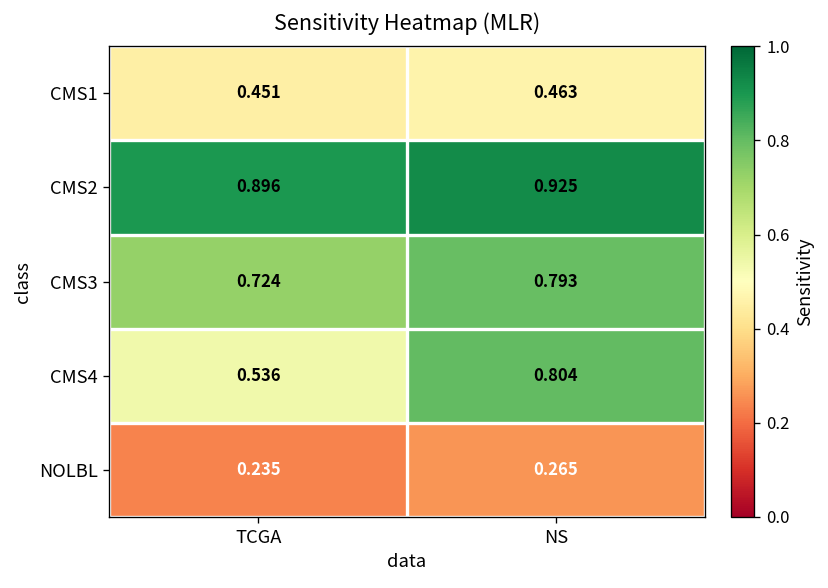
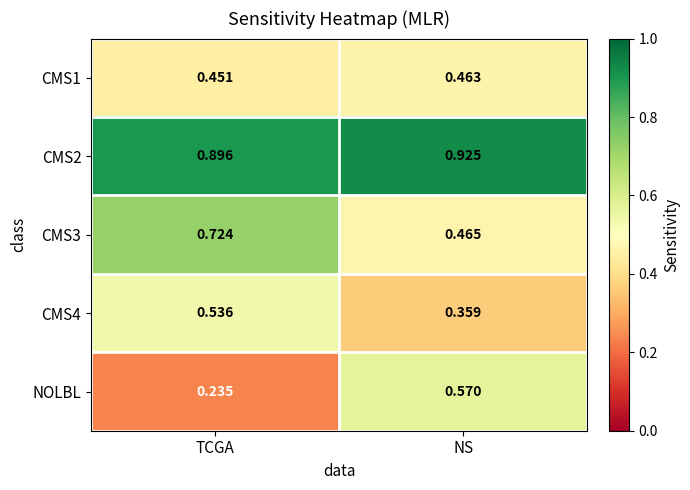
CMS3, NS: 0.793 -> 0.465
CMS4, NS: 0.804 -> 0.359
NOLBL, NS: 0.265 -> 0.570
